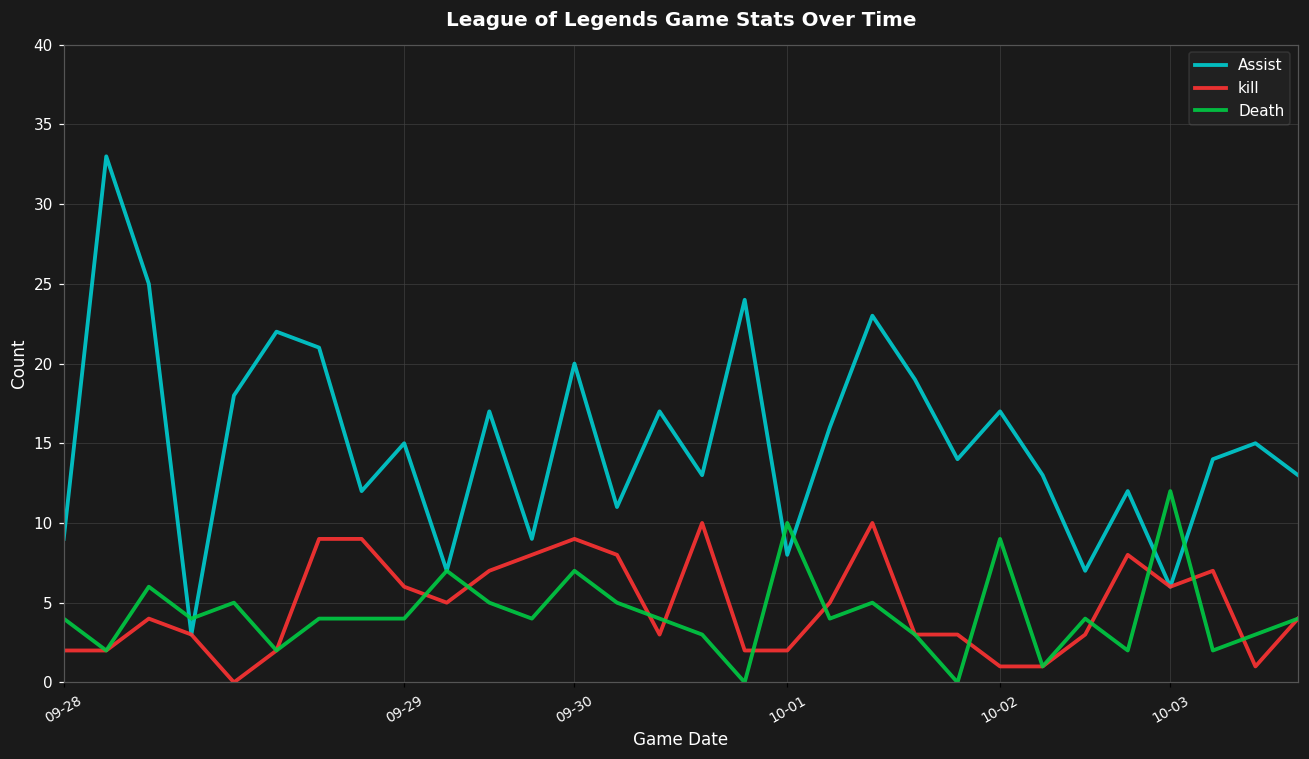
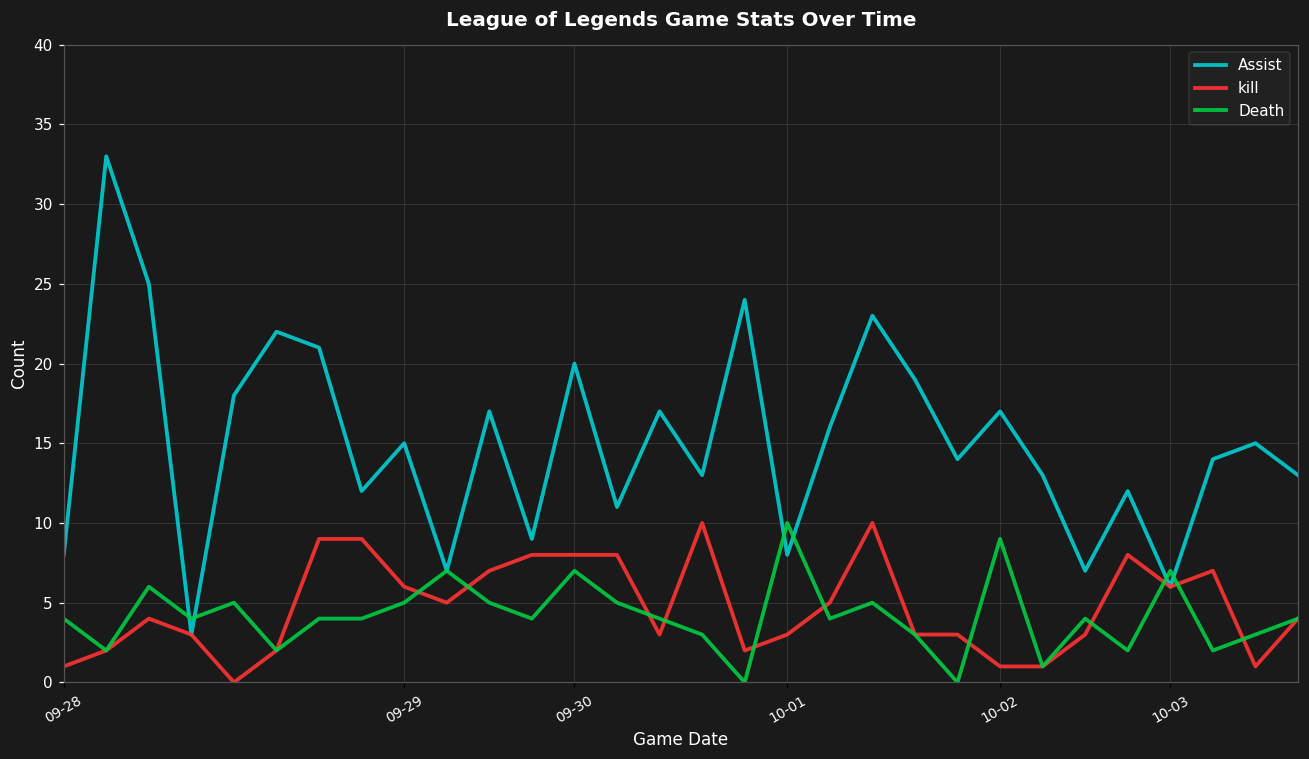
Assist, 09-28: 9 -> 8
kill, 09-28: 2 -> 1
Death, 09-29: 4 -> 5
kill, 09-30: 9 -> 8
kill, 10-01: 2 -> 3
Death, 10-03: 12 -> 7
